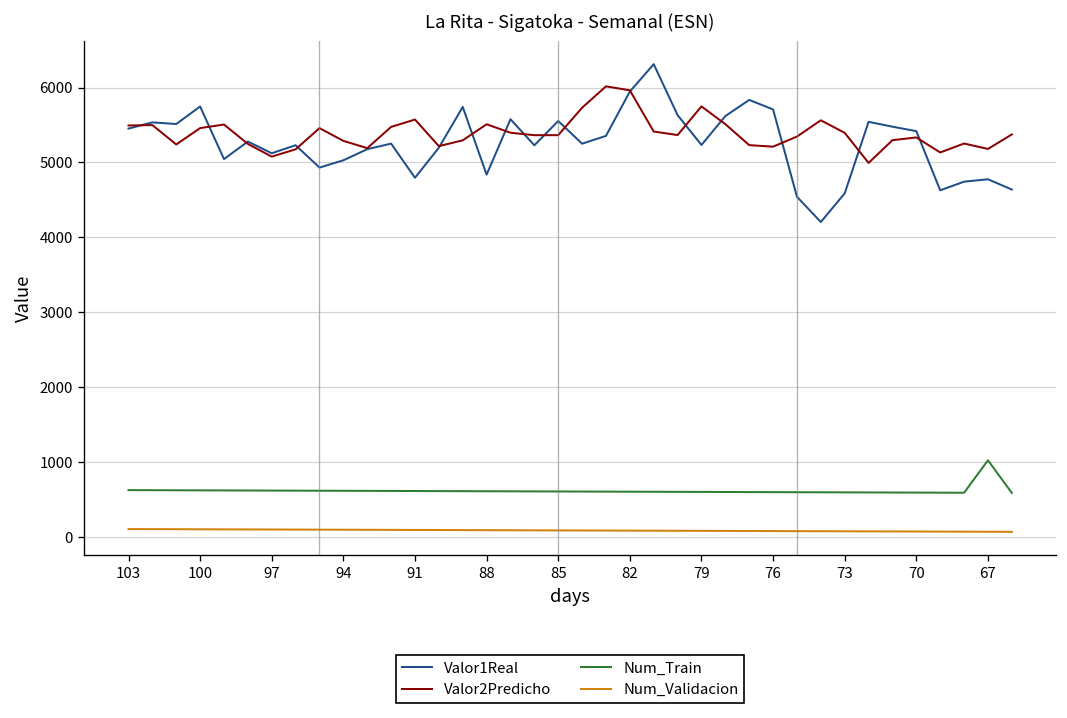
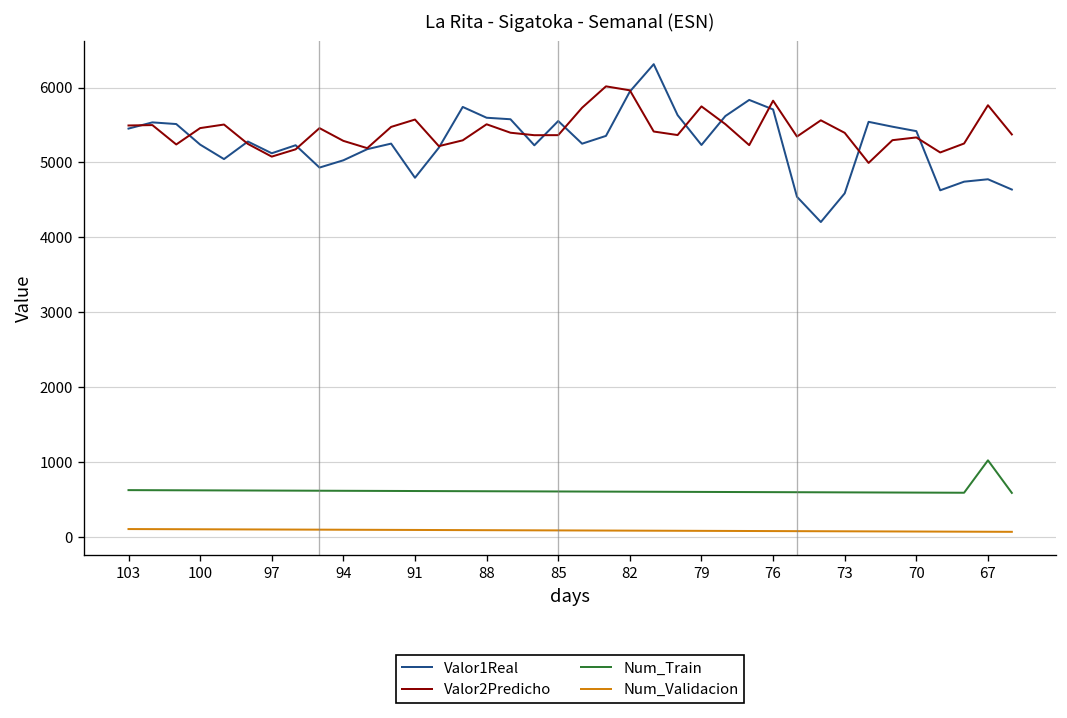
Valor1Real, 100: 5700 -> 5200
Valor1Real, 88: 4800 -> 5600
Valor2Predicho, 76: 5200 -> 5800
Valor2Predicho, 67: 5200 -> 5800
